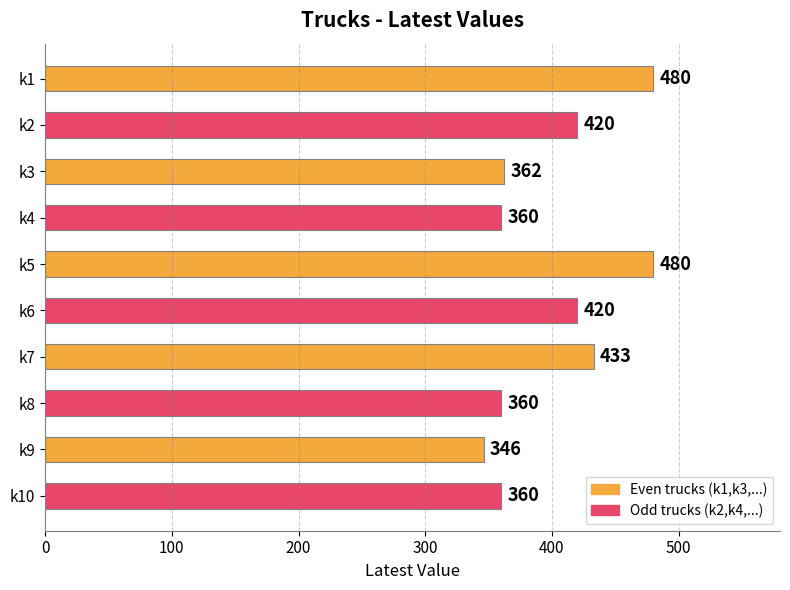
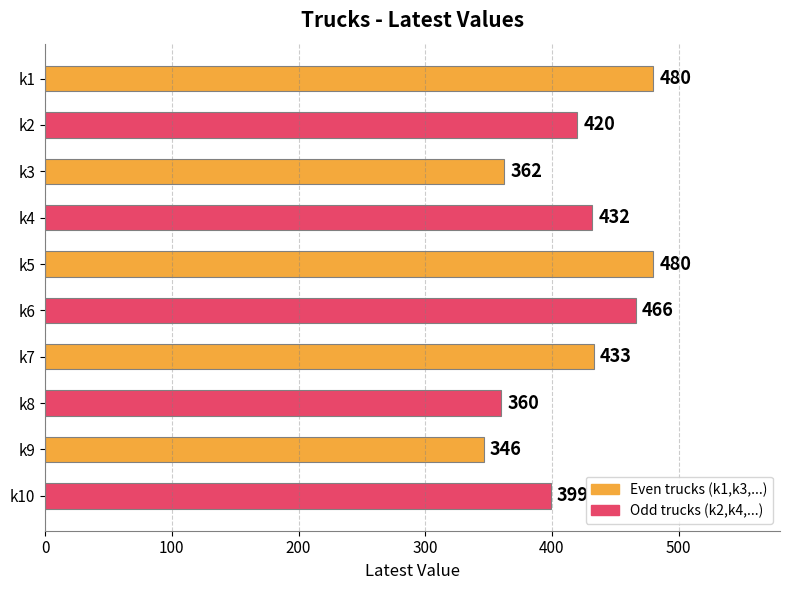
k4: 360 -> 432
k6: 420 -> 466
k10: 360 -> 399
